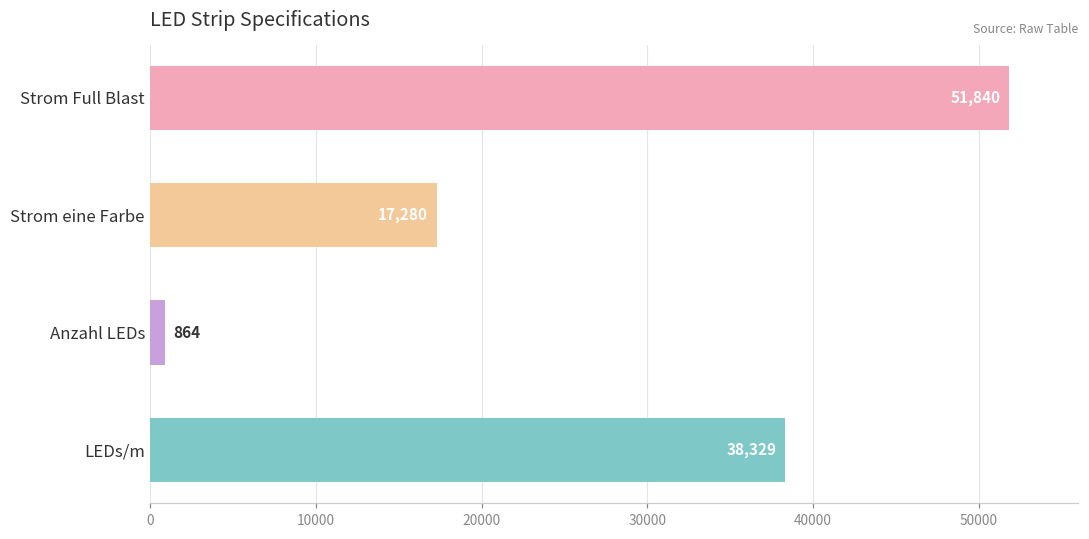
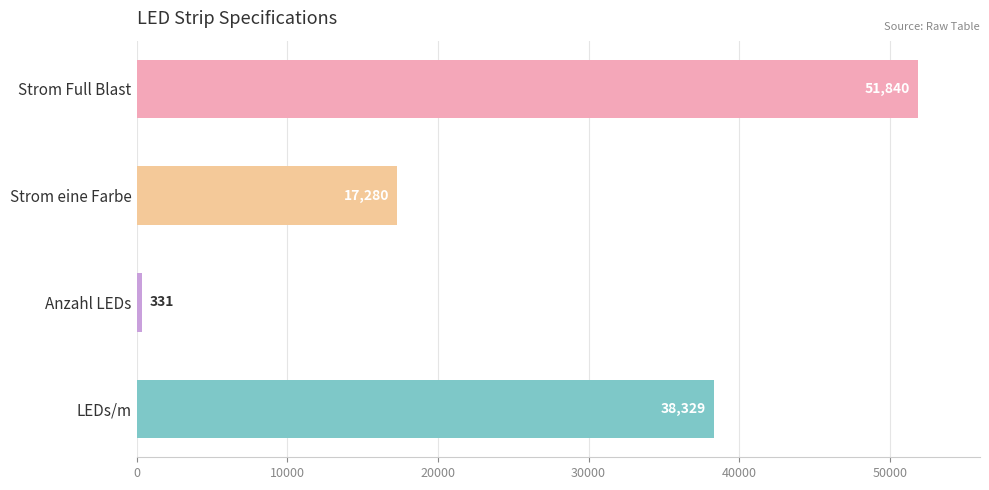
Anzahl LEDs: 864 -> 331
